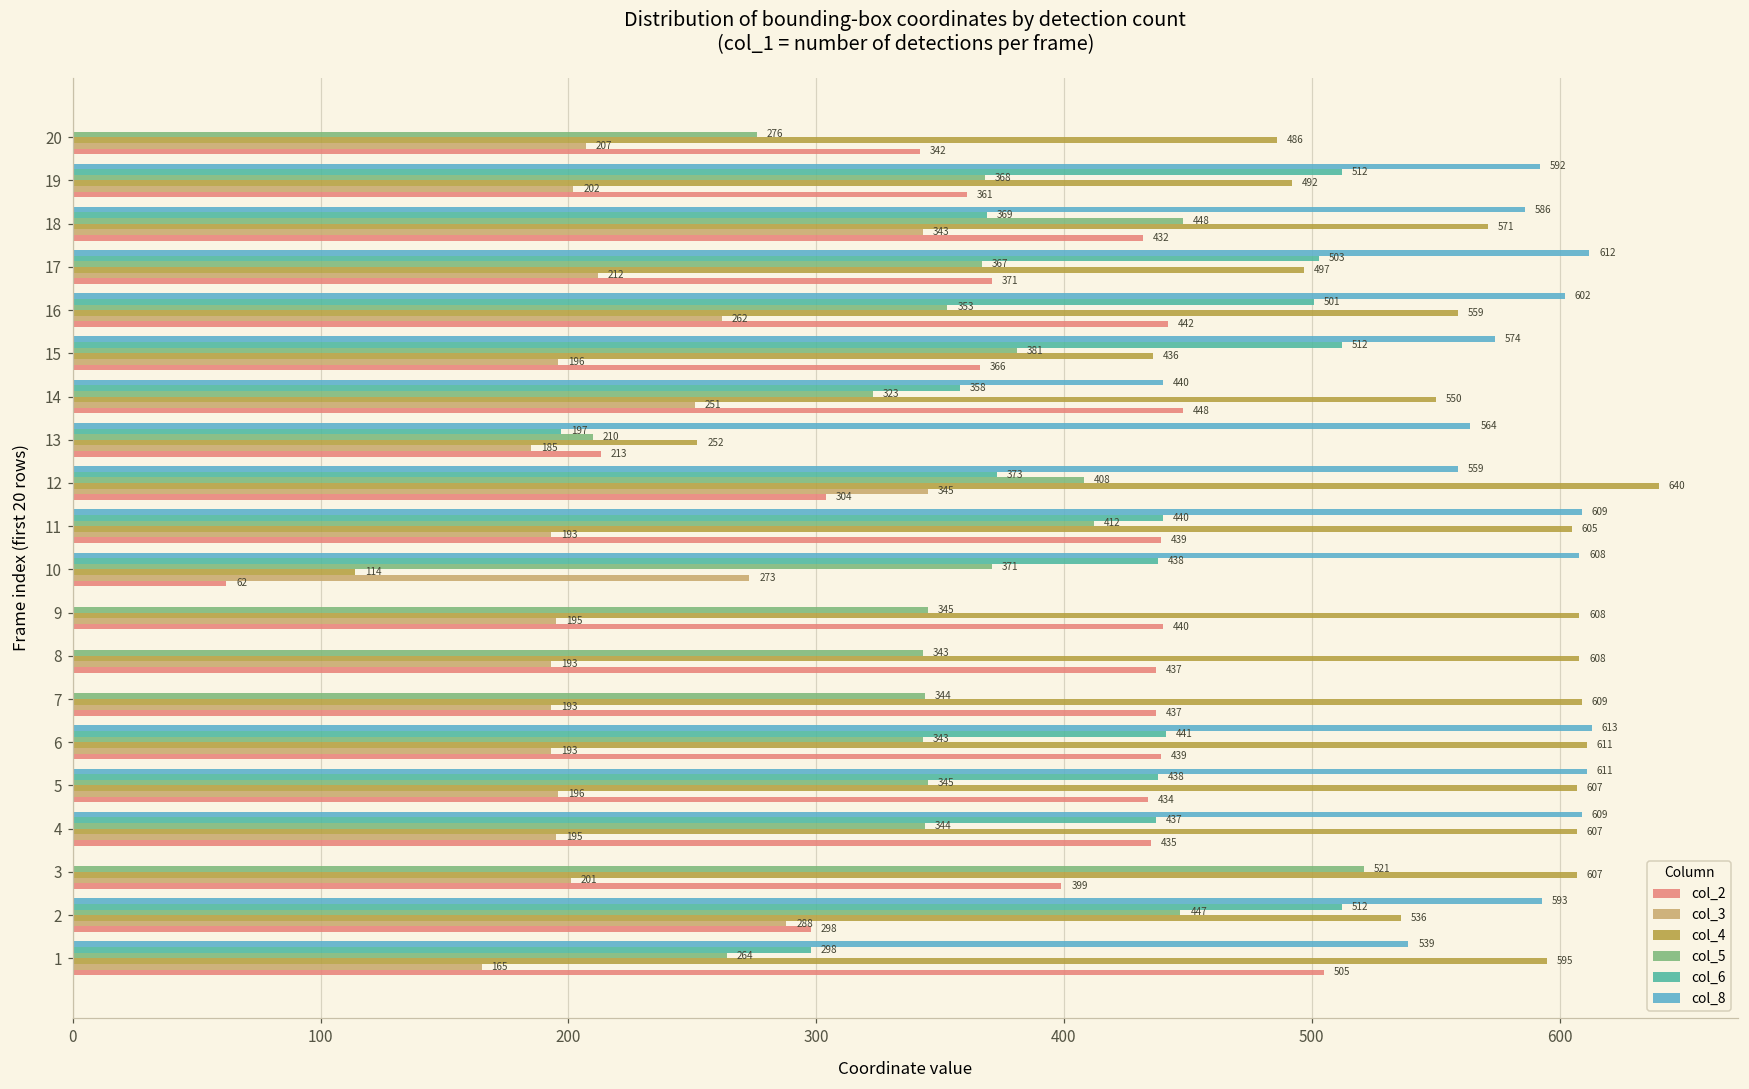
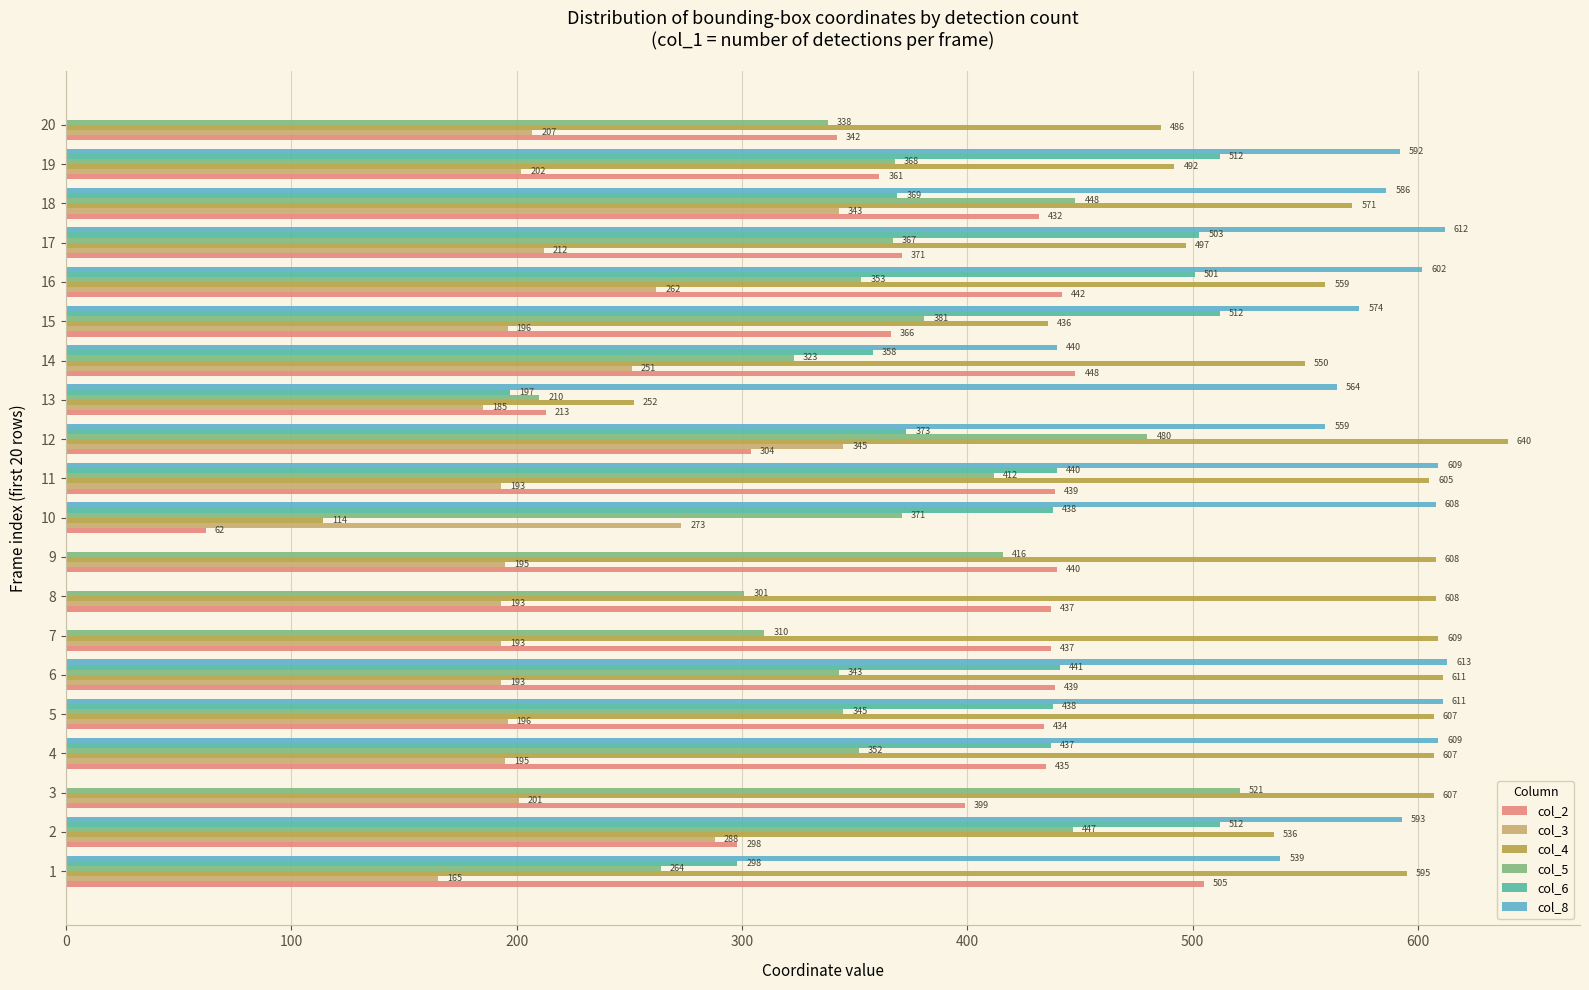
col_5, 20: 276 -> 338
col_5, 12: 408 -> 480
col_5, 9: 345 -> 416
col_5, 8: 343 -> 301
col_5, 7: 344 -> 310
col_5, 4: 344 -> 352
